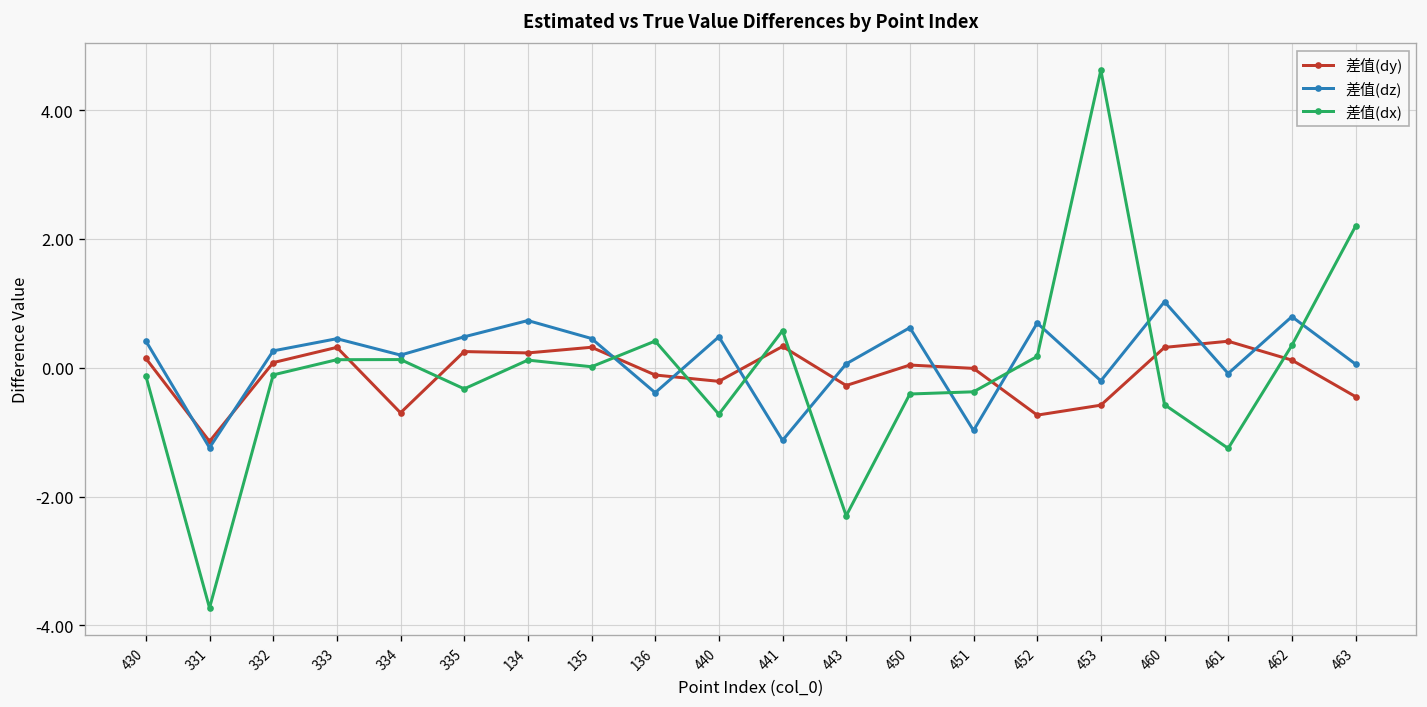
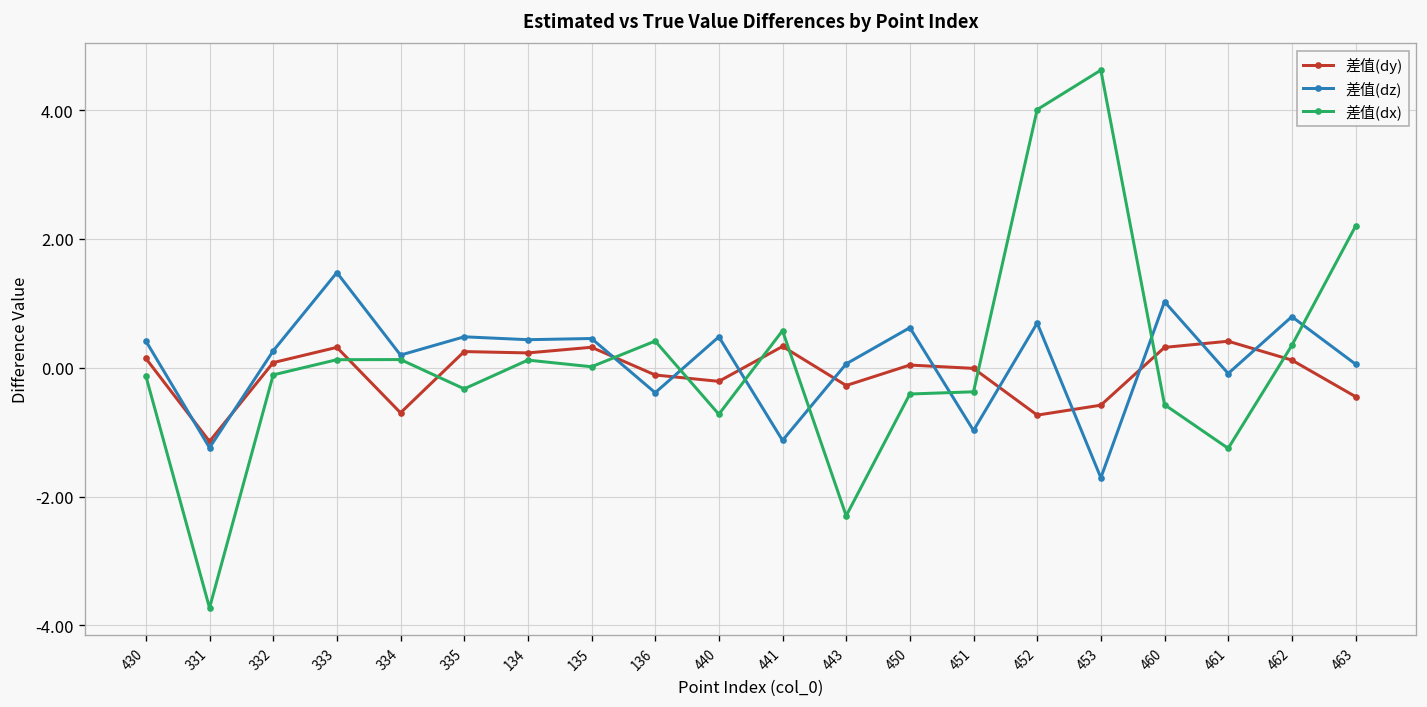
差值(dz), 333: 0.5 -> 1.5
差值(dz), 134: 0.7 -> 0.4
差值(dx), 452: 0.2 -> 4.0
差值(dz), 453: -0.2 -> -1.7
